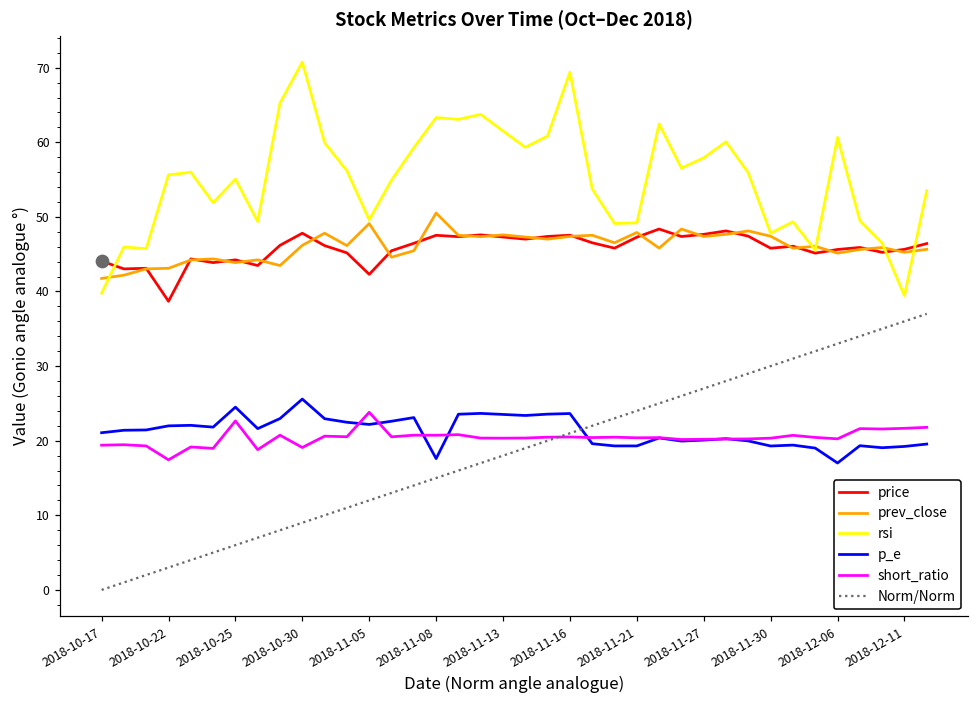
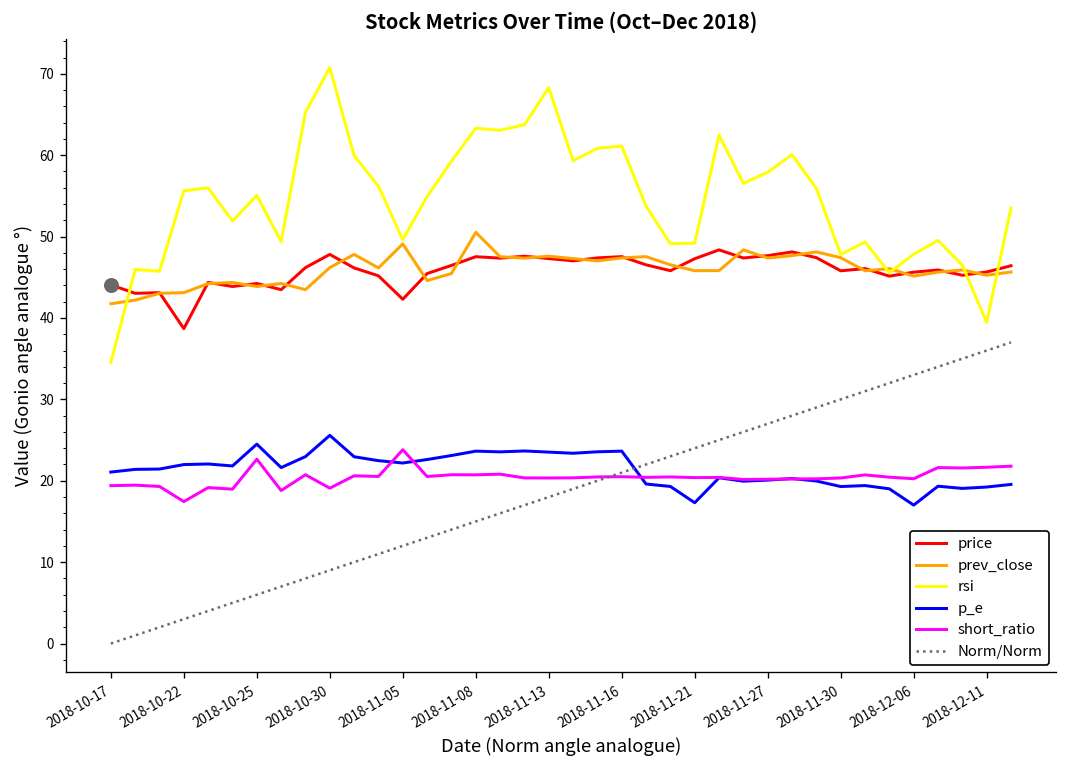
rsi, 2018-10-17: 40 -> 35
p_e, 2018-11-08: 18 -> 24
rsi, 2018-11-13: 62 -> 68
rsi, 2018-11-16: 69 -> 61
prev_close, 2018-11-21: 48 -> 46
p_e, 2018-11-21: 19 -> 17
rsi, 2018-12-06: 61 -> 48
